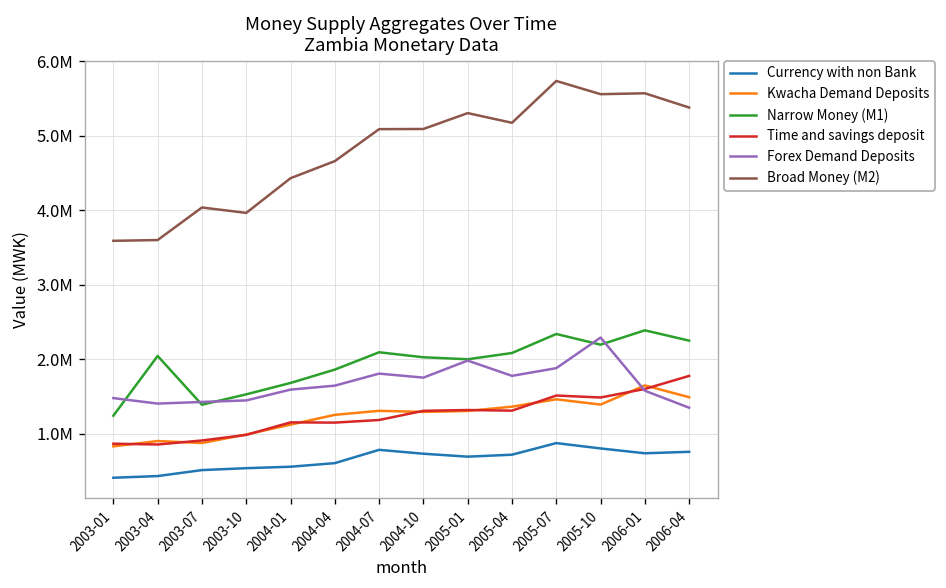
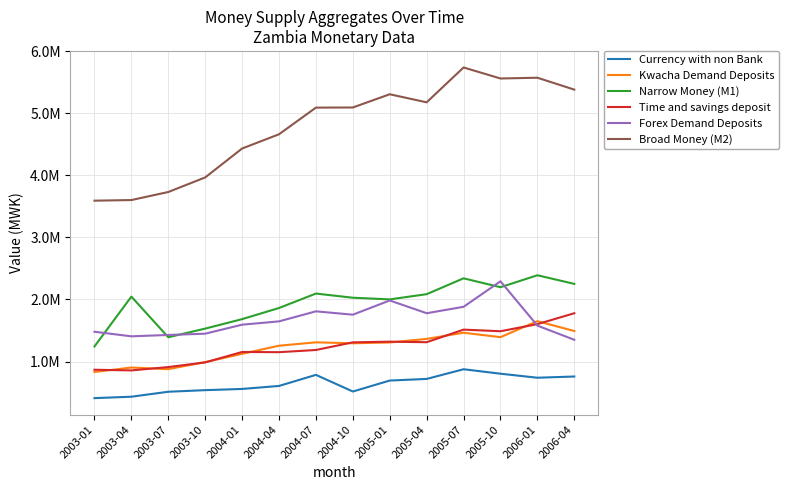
Broad Money (M2), 2003-07: 4000000 -> 3700000
Currency with non Bank, 2004-10: 700000 -> 500000
